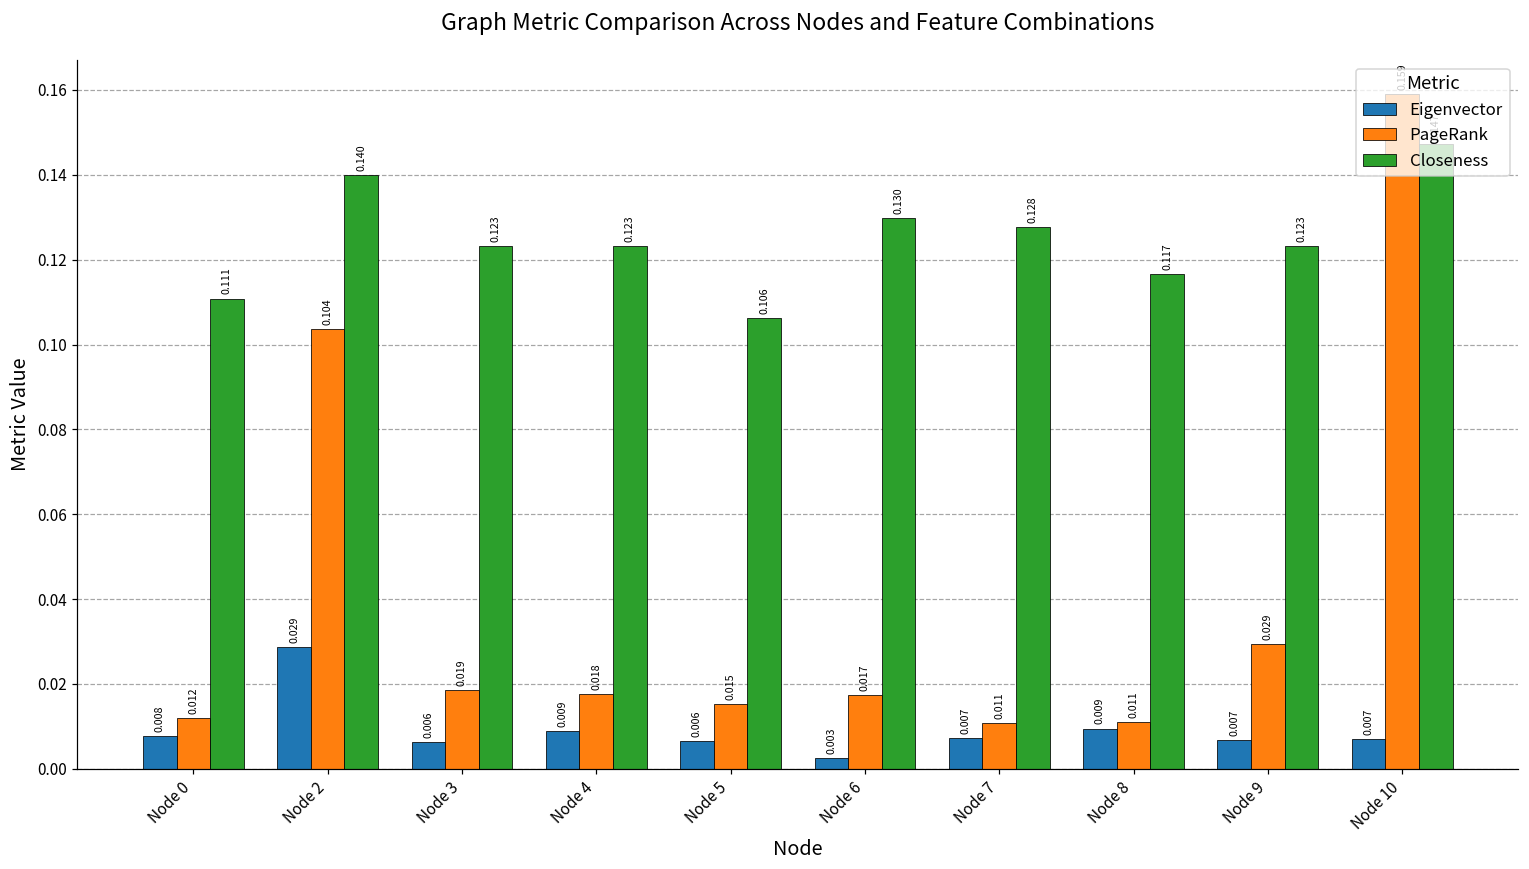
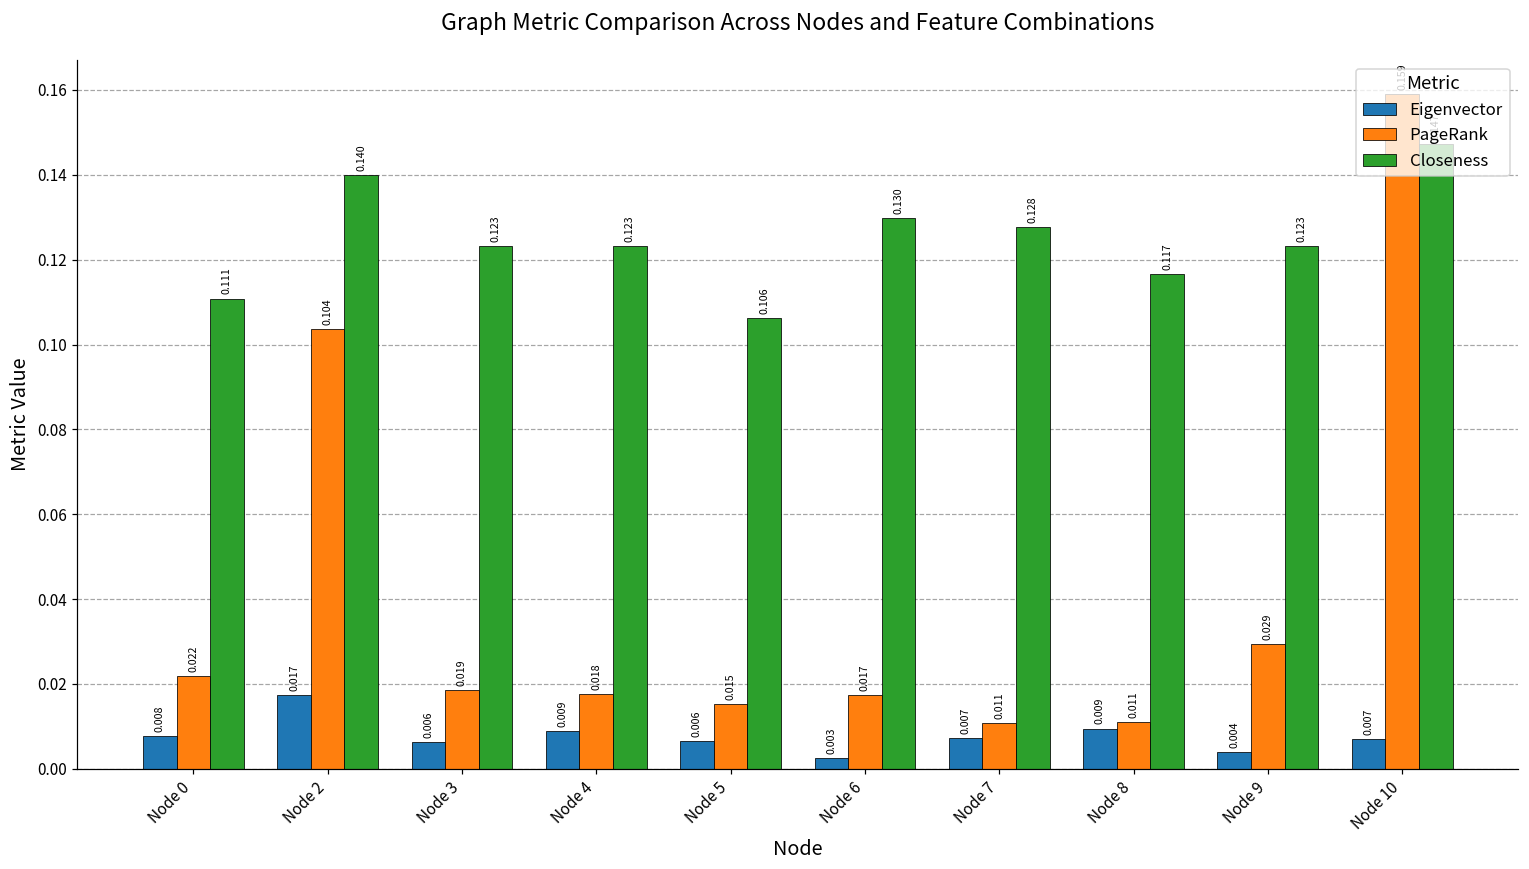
PageRank, Node 0: 0.012 -> 0.022
Eigenvector, Node 2: 0.029 -> 0.017
Eigenvector, Node 9: 0.007 -> 0.004
